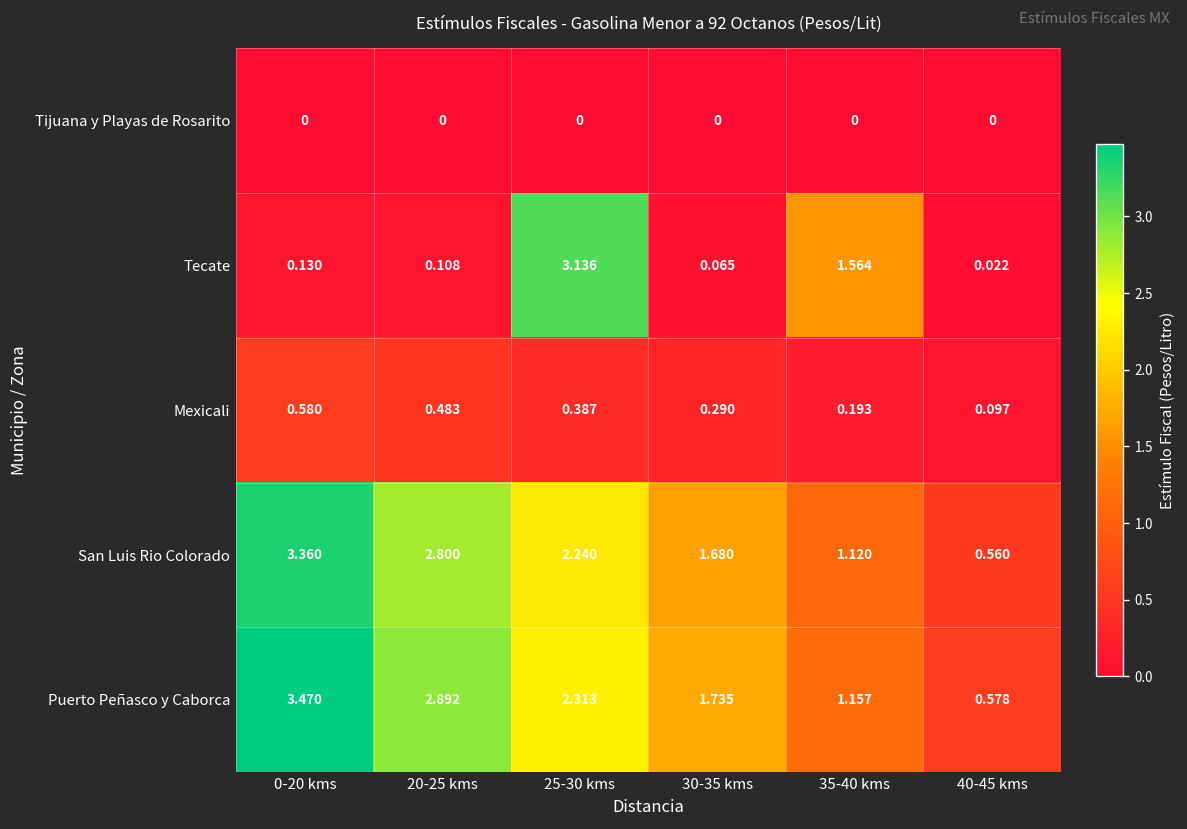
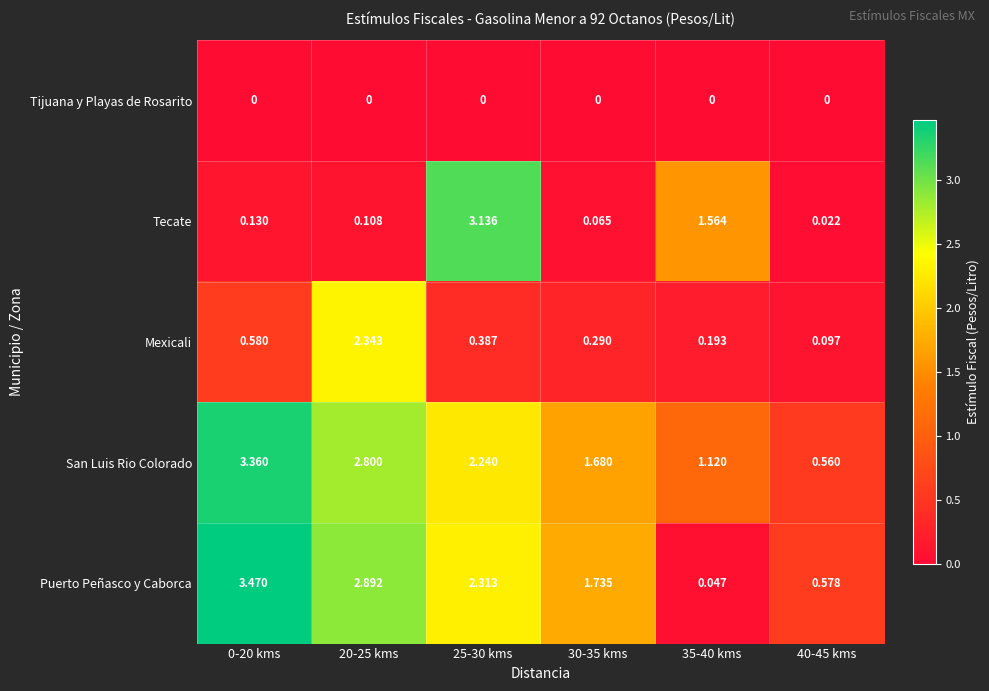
Mexicali, 20-25 kms: 0.483 -> 2.343
Puerto Peñasco y Caborca, 35-40 kms: 1.157 -> 0.047
